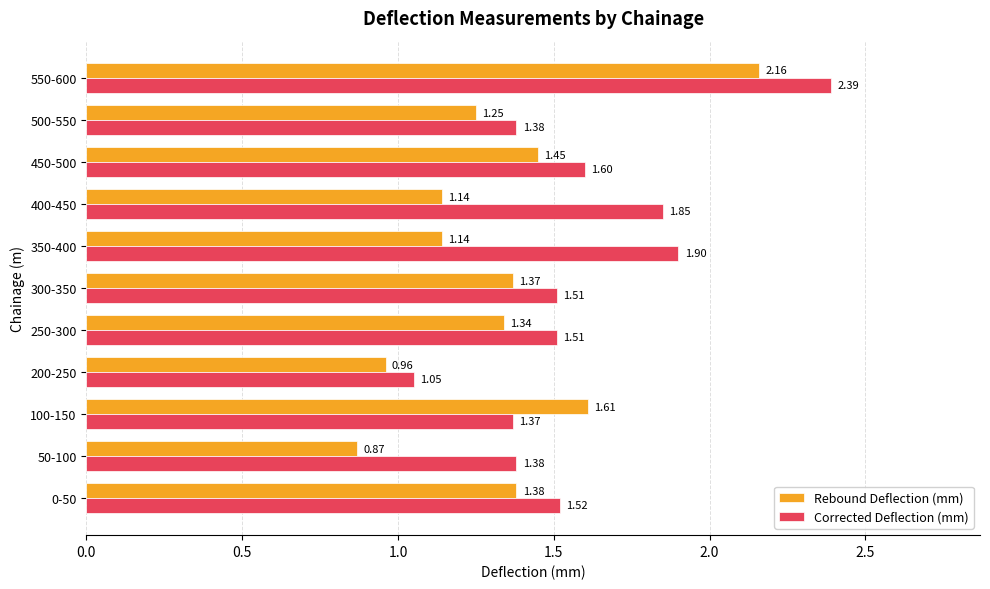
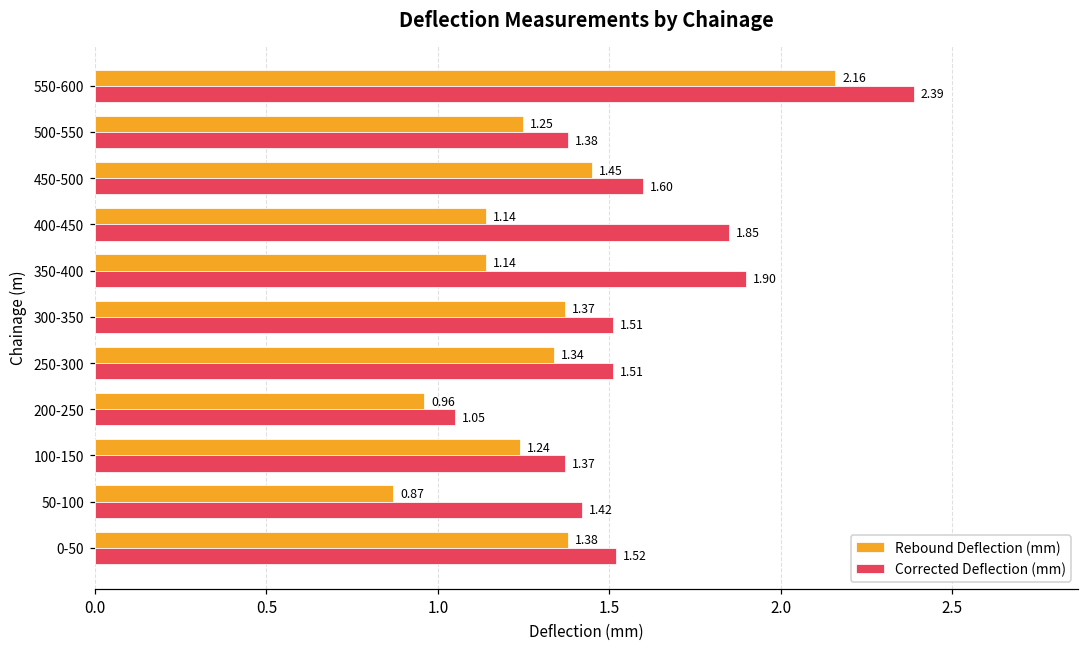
Rebound Deflection (mm), 100-150: 1.61 -> 1.24
Corrected Deflection (mm), 50-100: 1.38 -> 1.42
